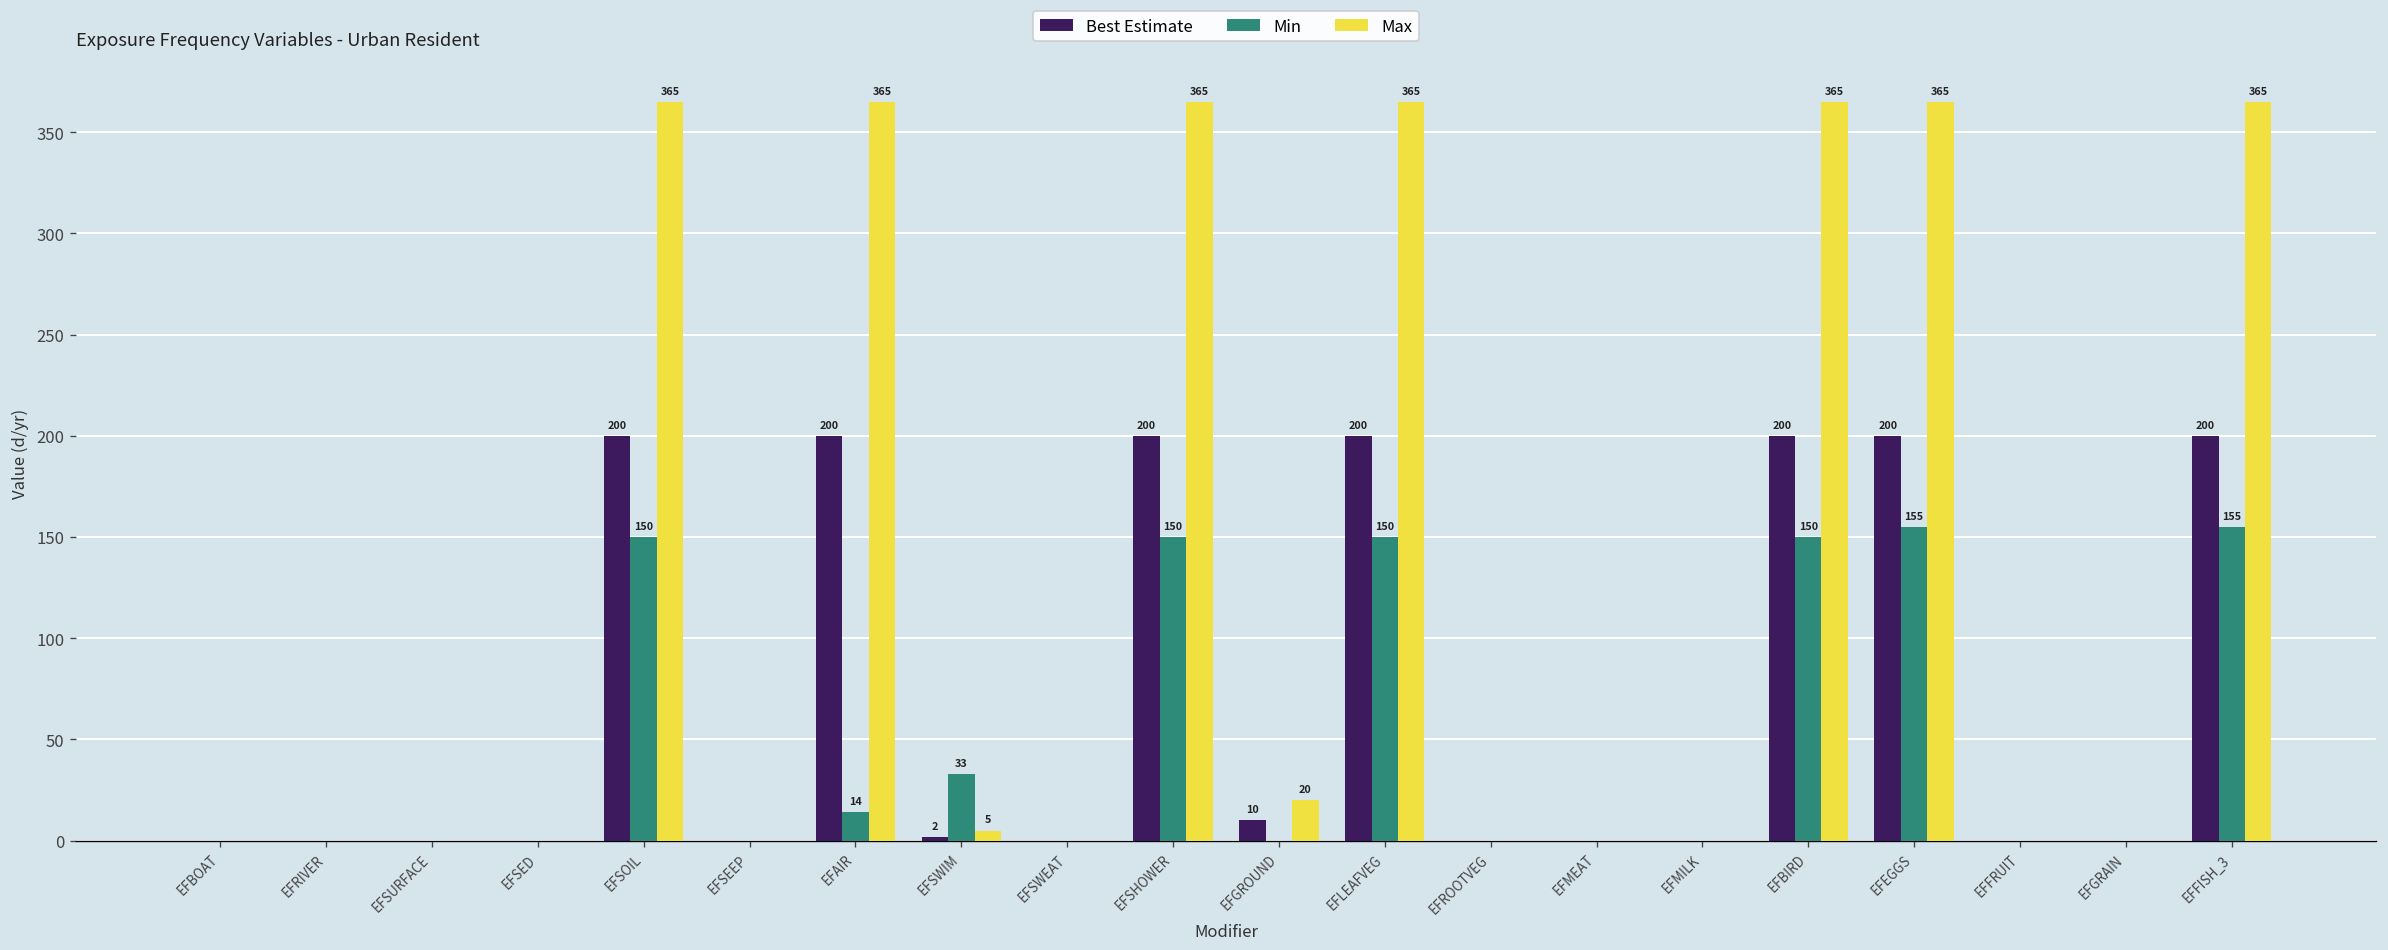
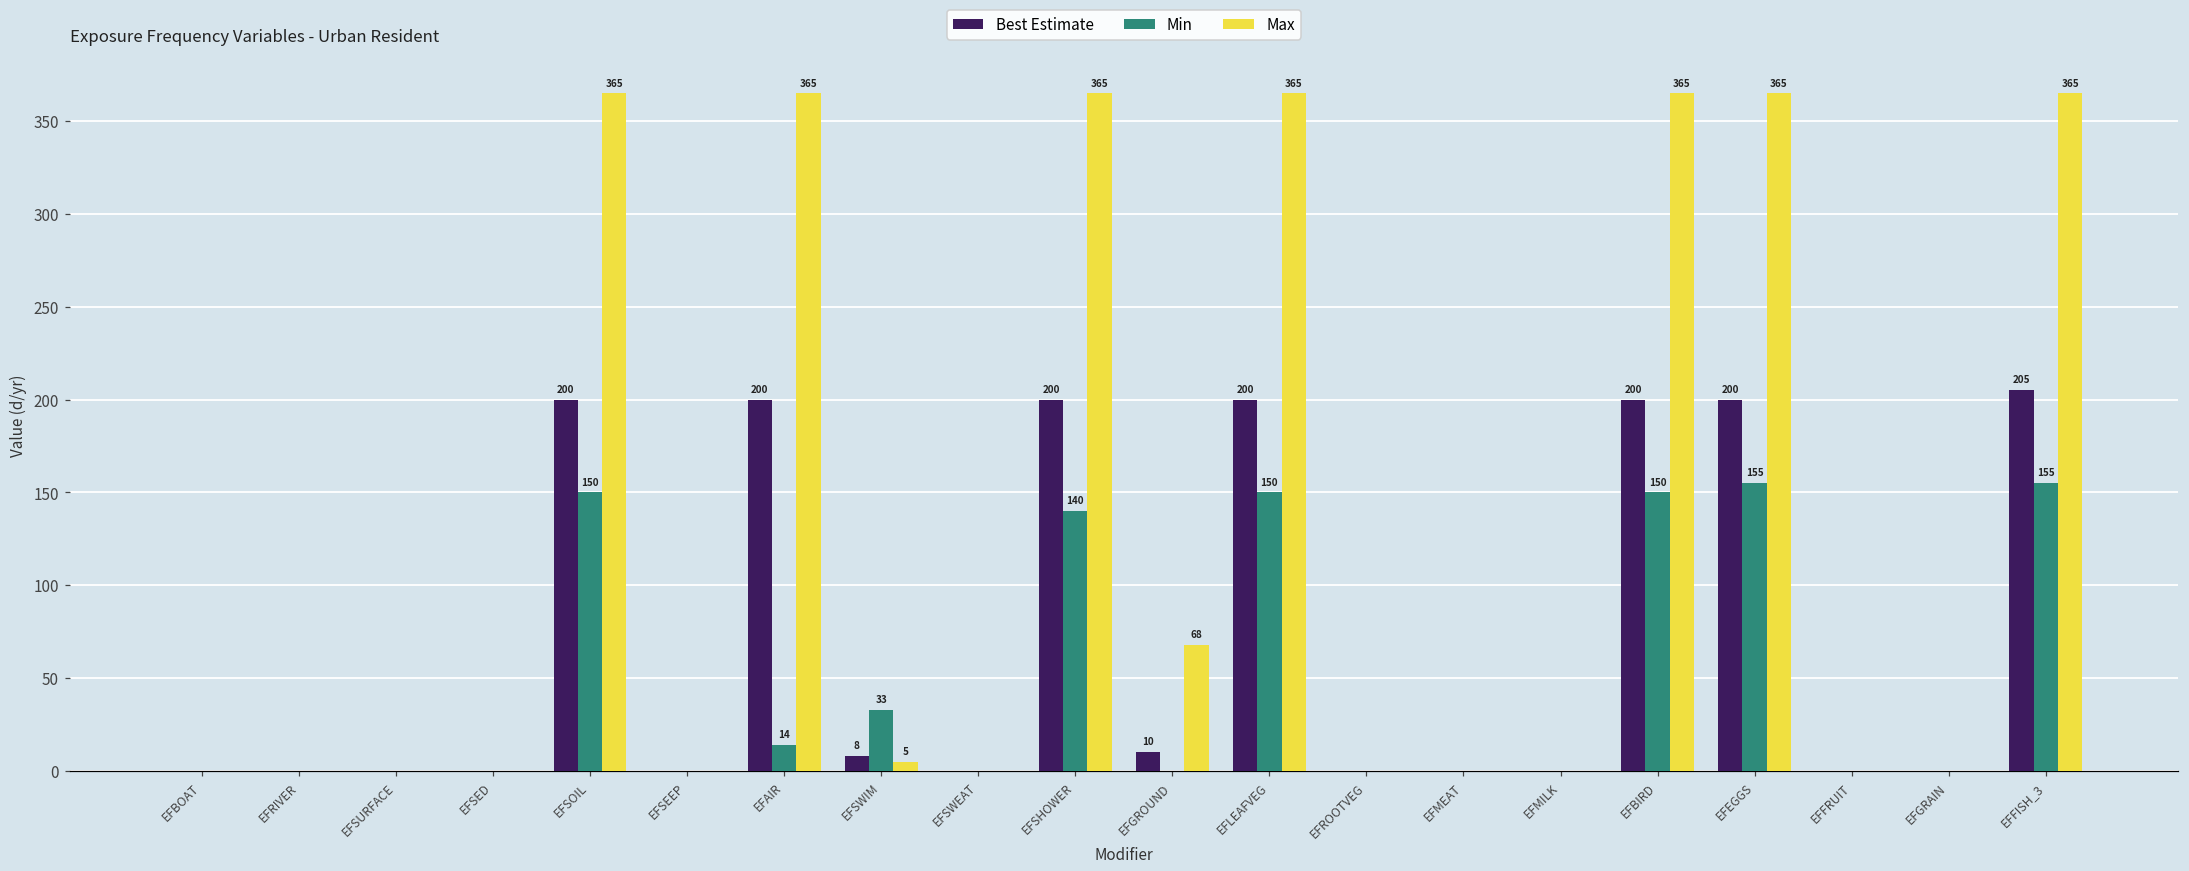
Best Estimate, EFSWIM: 2 -> 8
Min, EFSHOWER: 150 -> 140
Max, EFGROUND: 20 -> 68
Best Estimate, EFFISH_3: 200 -> 205
